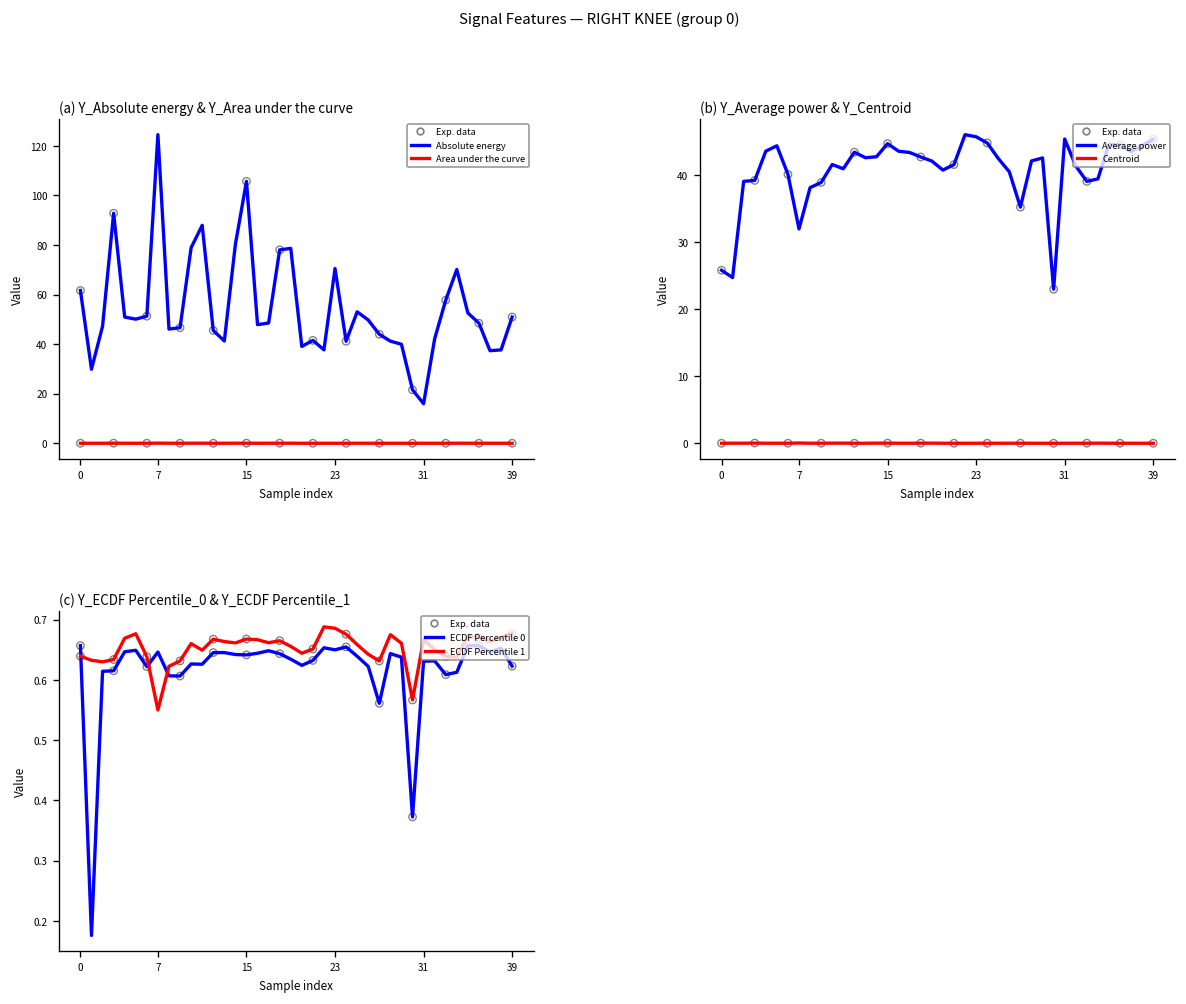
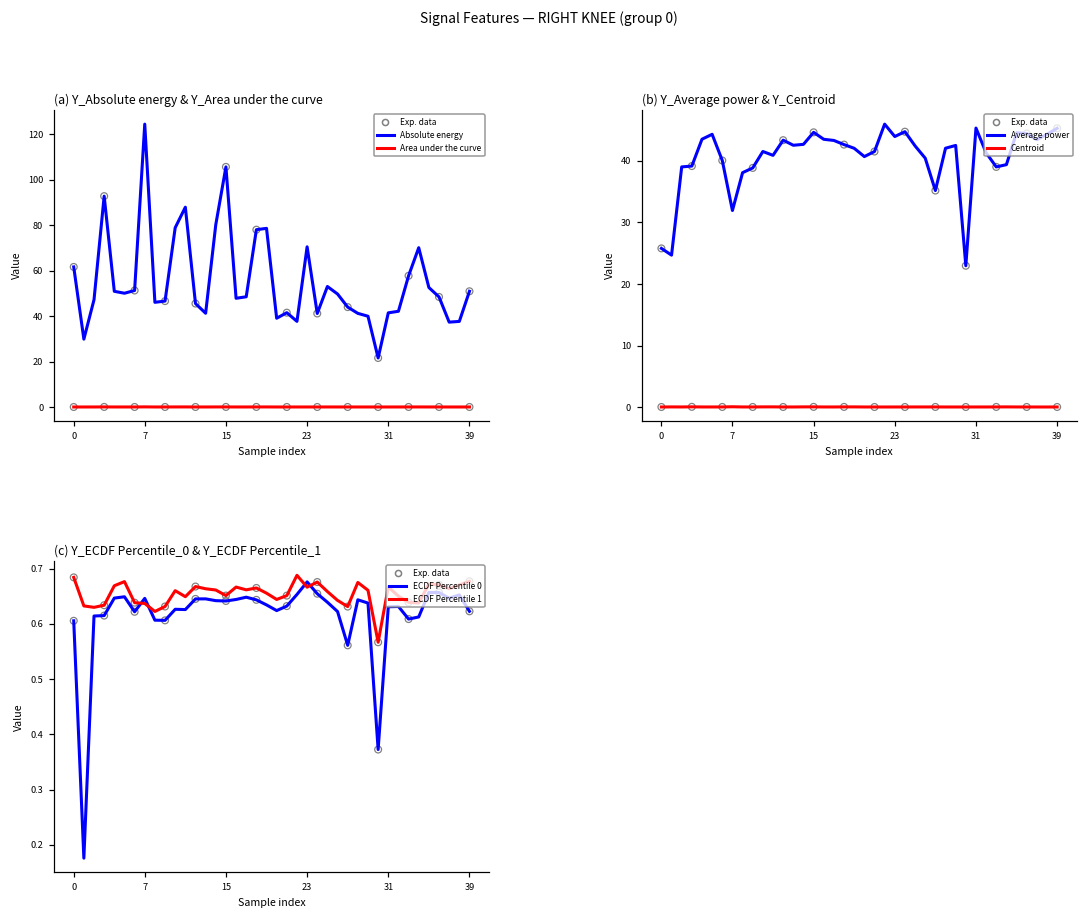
(a) Y_Absolute energy & Y_Area under the curve, Absolute energy, 31: 16 -> 41
(b) Y_Average power & Y_Centroid, Average power, 23: 46 -> 44
(c) Y_ECDF Percentile_0 & Y_ECDF Percentile_1, ECDF Percentile 0, 0: 0.66 -> 0.61
(c) Y_ECDF Percentile_0 & Y_ECDF Percentile_1, ECDF Percentile 1, 0: 0.64 -> 0.68
(c) Y_ECDF Percentile_0 & Y_ECDF Percentile_1, ECDF Percentile 1, 7: 0.55 -> 0.64
(c) Y_ECDF Percentile_0 & Y_ECDF Percentile_1, ECDF Percentile 1, 15: 0.67 -> 0.65
(c) Y_ECDF Percentile_0 & Y_ECDF Percentile_1, ECDF Percentile 0, 23: 0.65 -> 0.68
(c) Y_ECDF Percentile_0 & Y_ECDF Percentile_1, ECDF Percentile 1, 23: 0.69 -> 0.67
